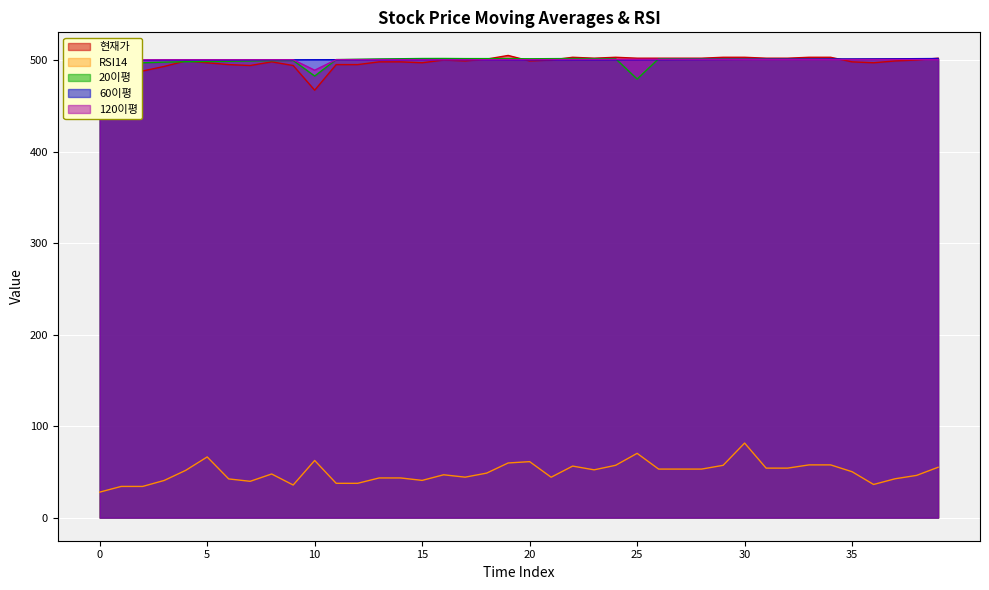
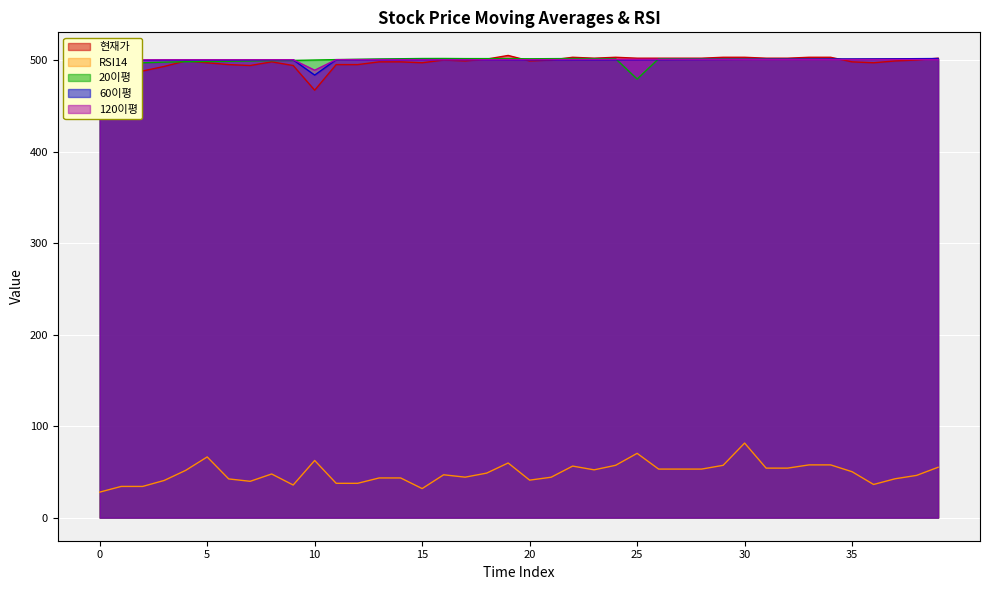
20이평, 10: 480 -> 500
60이평, 10: 500 -> 480
RSI14, 15: 40 -> 30
RSI14, 20: 60 -> 40
